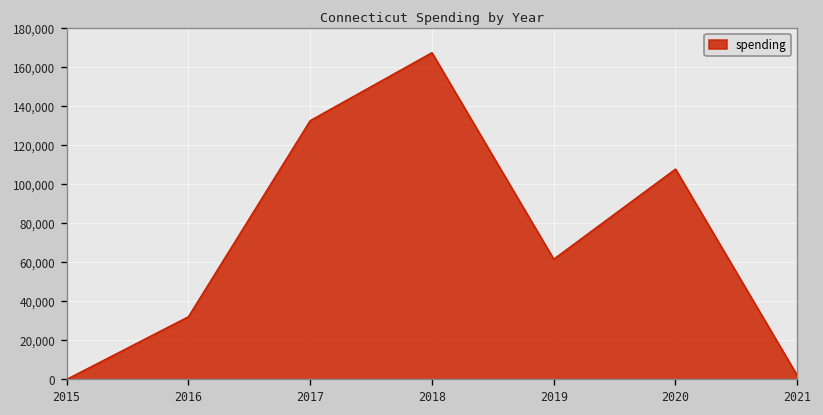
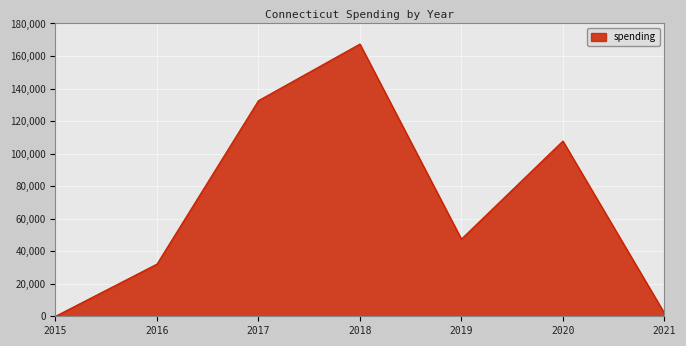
2019: 62,000 -> 47,000
